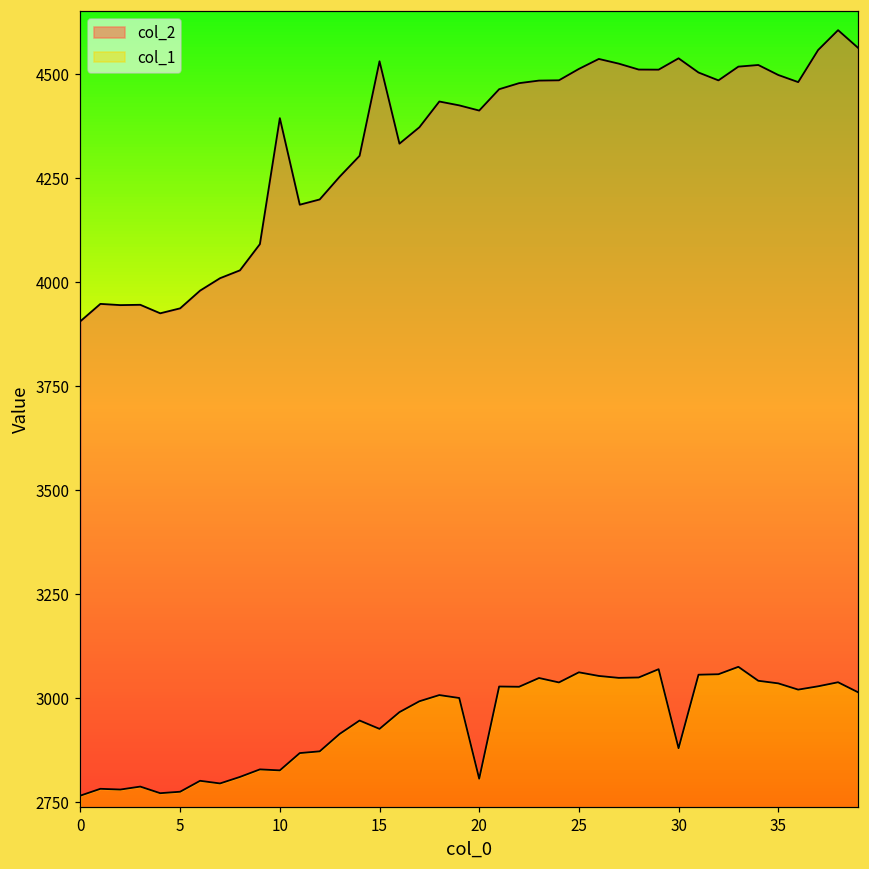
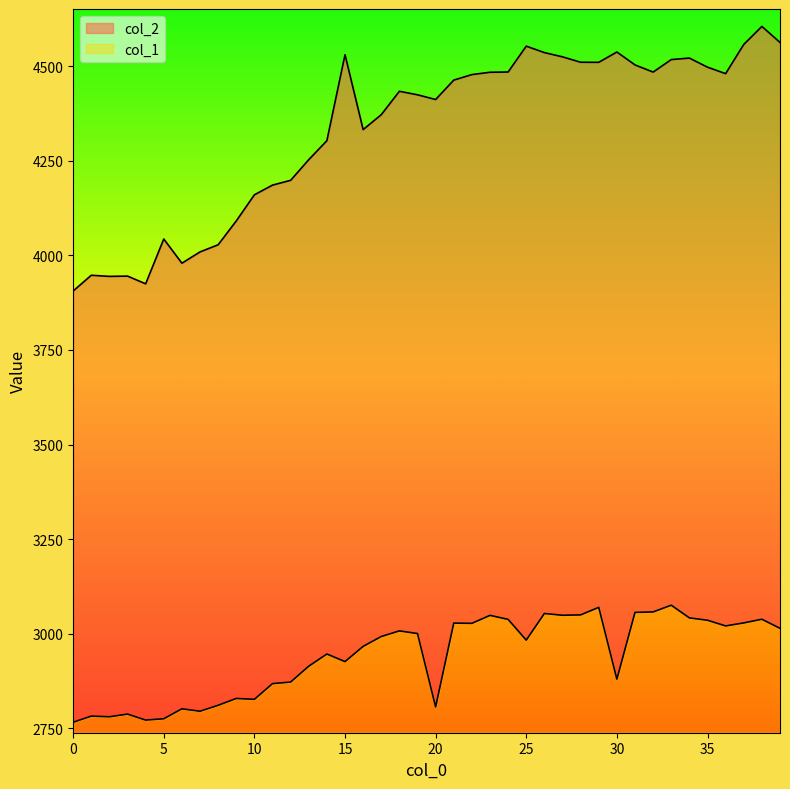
col_2, 5: 3940 -> 4040
col_2, 10: 4390 -> 4160
col_1, 25: 3060 -> 2980
col_2, 25: 4510 -> 4550
